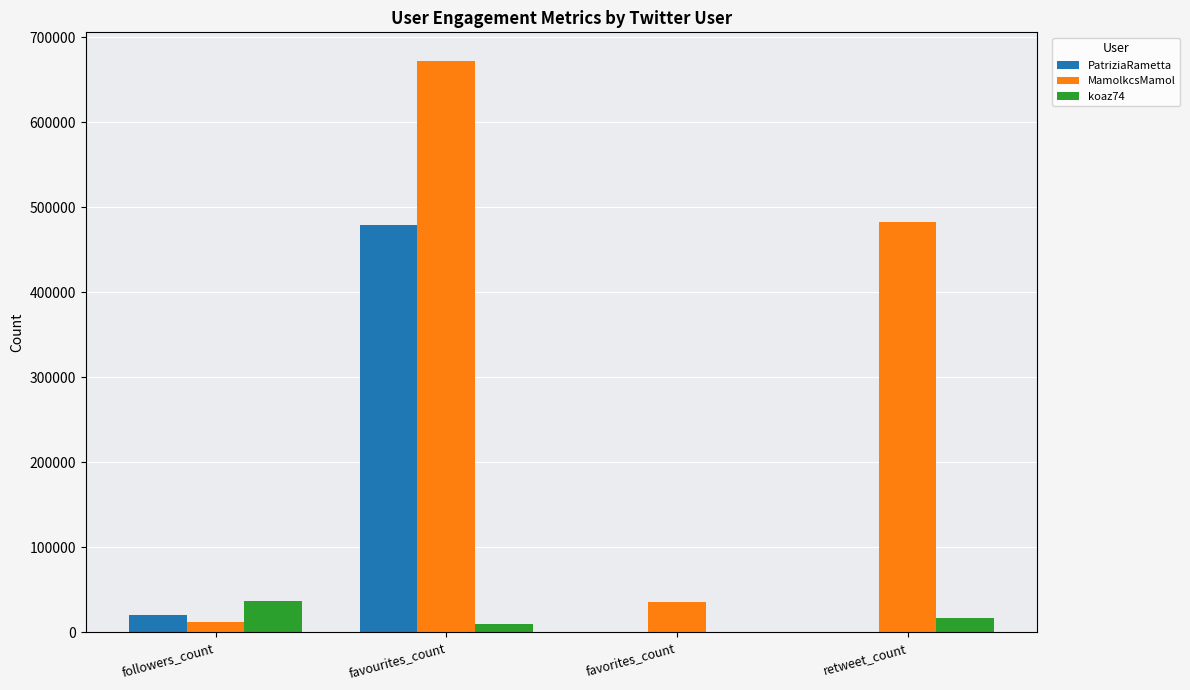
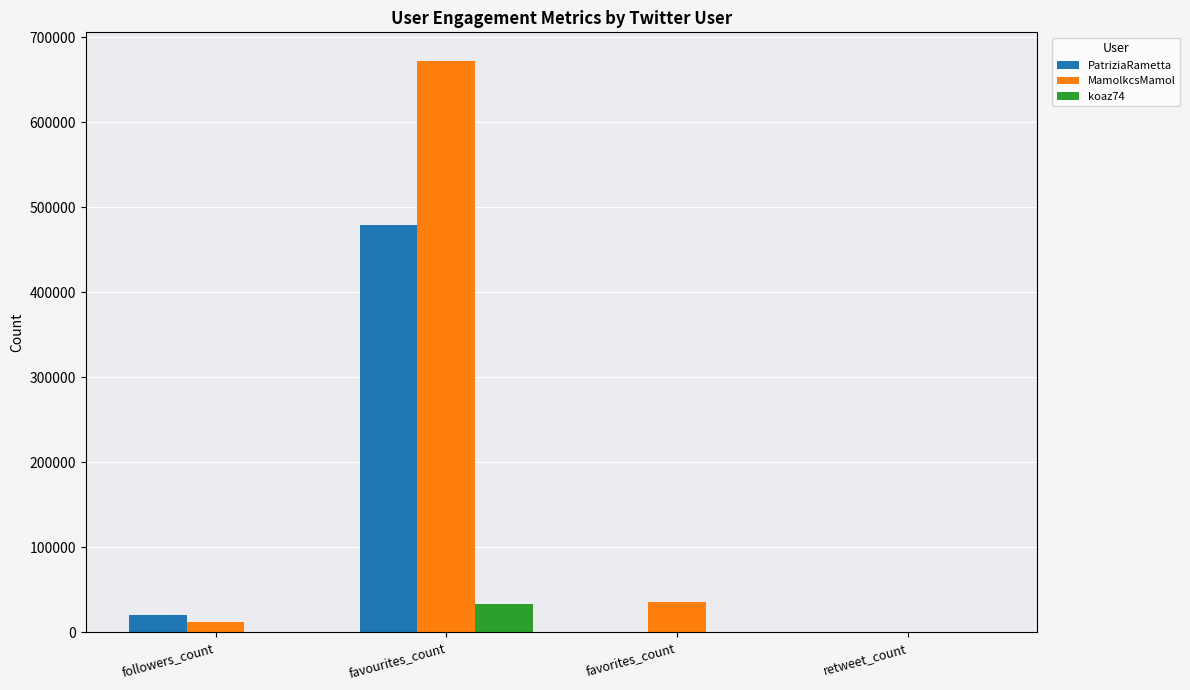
koaz74, followers_count: 40000 -> 0
koaz74, favourites_count: 10000 -> 30000
MamolkcsMamol, retweet_count: 480000 -> 0
koaz74, retweet_count: 20000 -> 0
